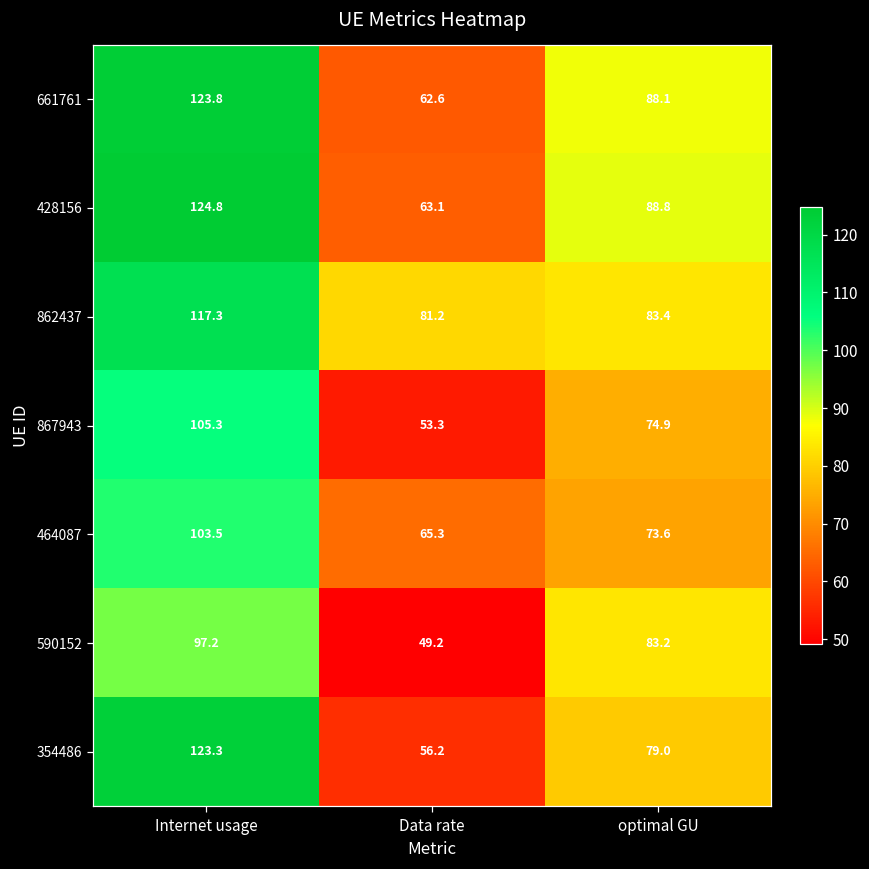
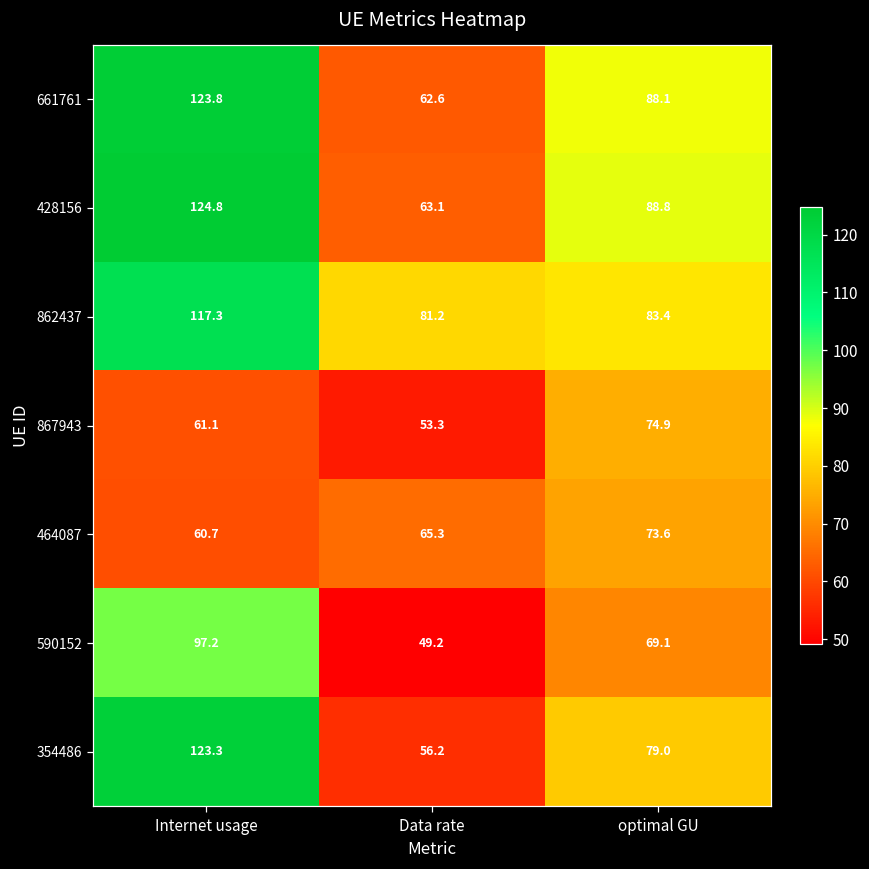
867943, Internet usage: 105.3 -> 61.1
464087, Internet usage: 103.5 -> 60.7
590152, optimal GU: 83.2 -> 69.1
